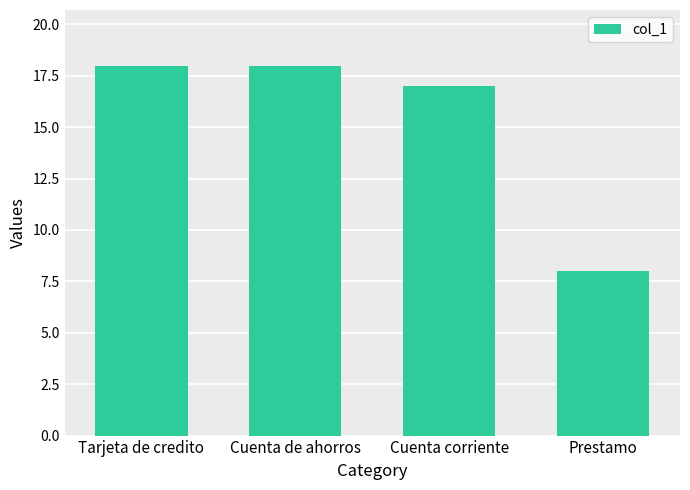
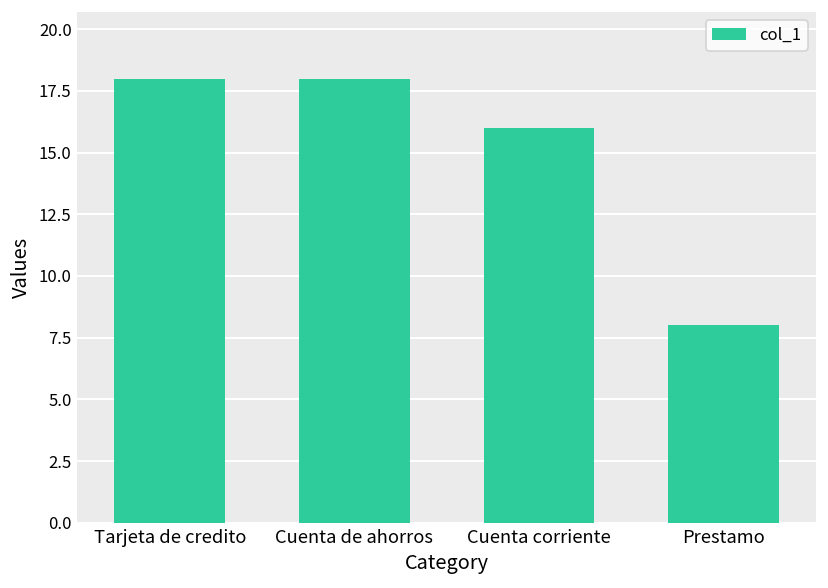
Cuenta corriente: 17 -> 16
